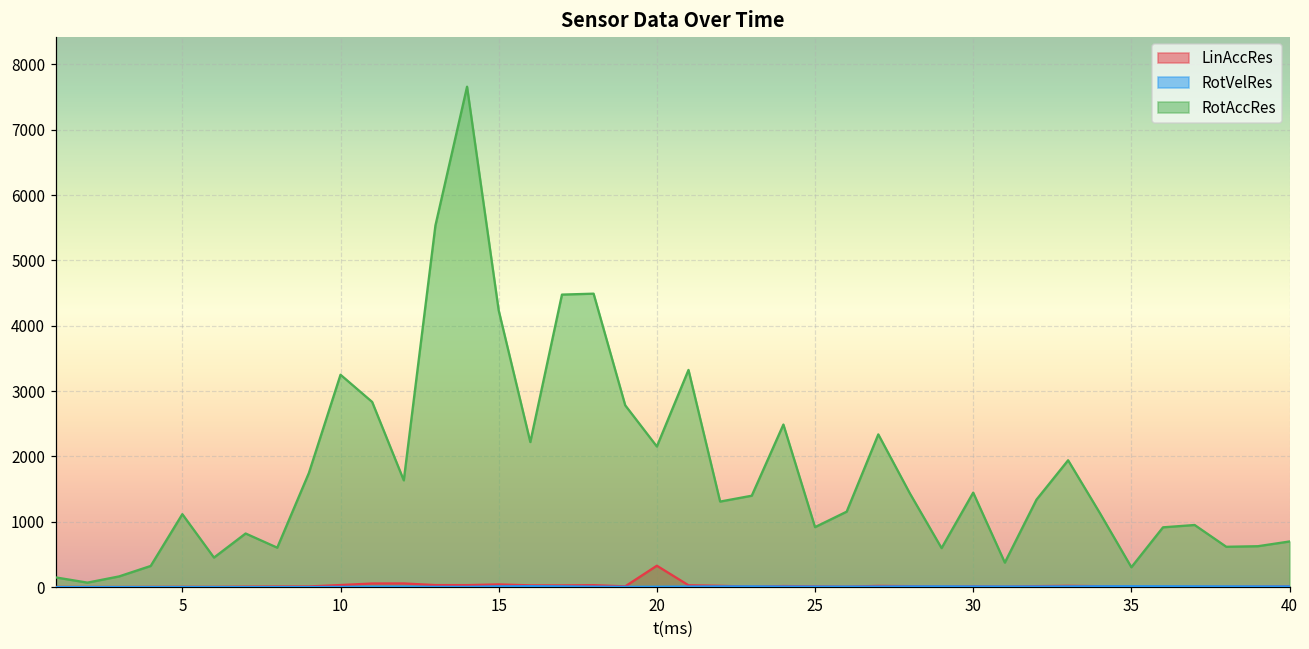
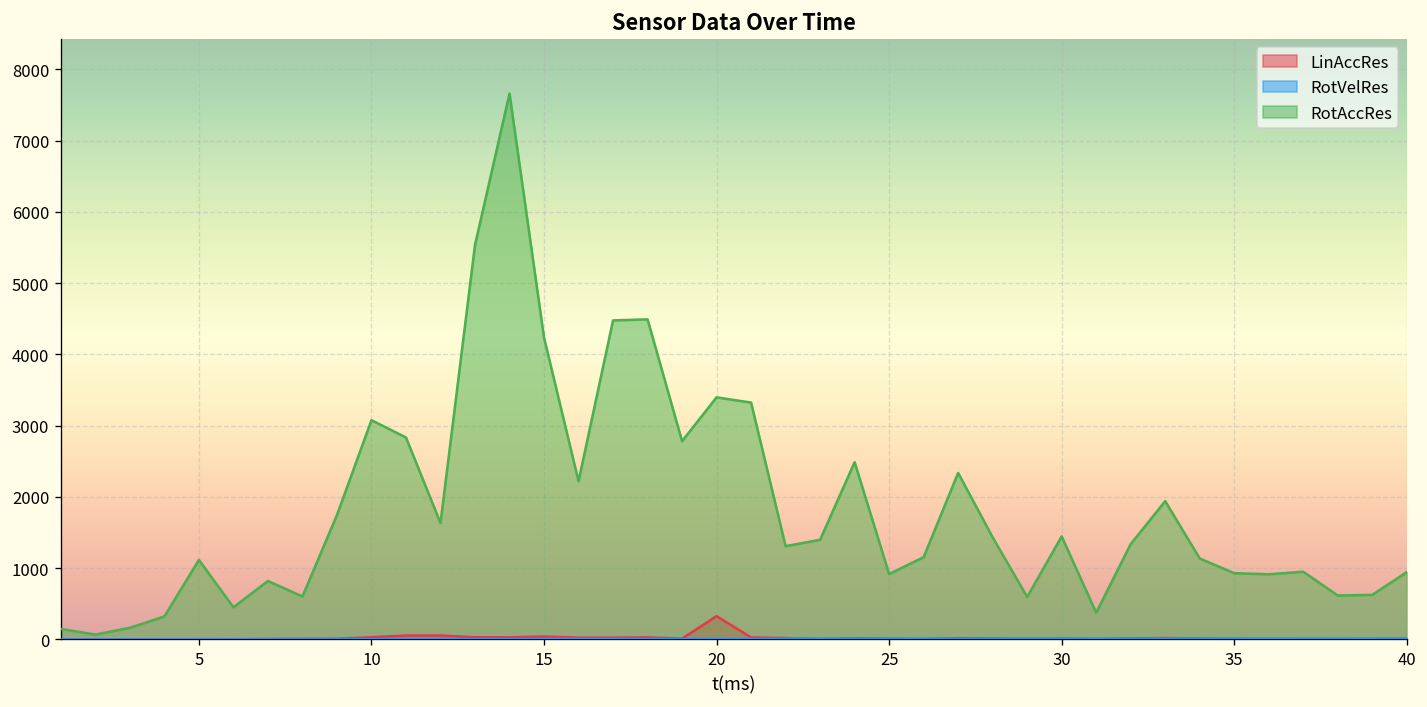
RotAccRes, 10: 3300 -> 3100
RotAccRes, 20: 2200 -> 3400
RotAccRes, 35: 300 -> 900
RotAccRes, 40: 700 -> 900
